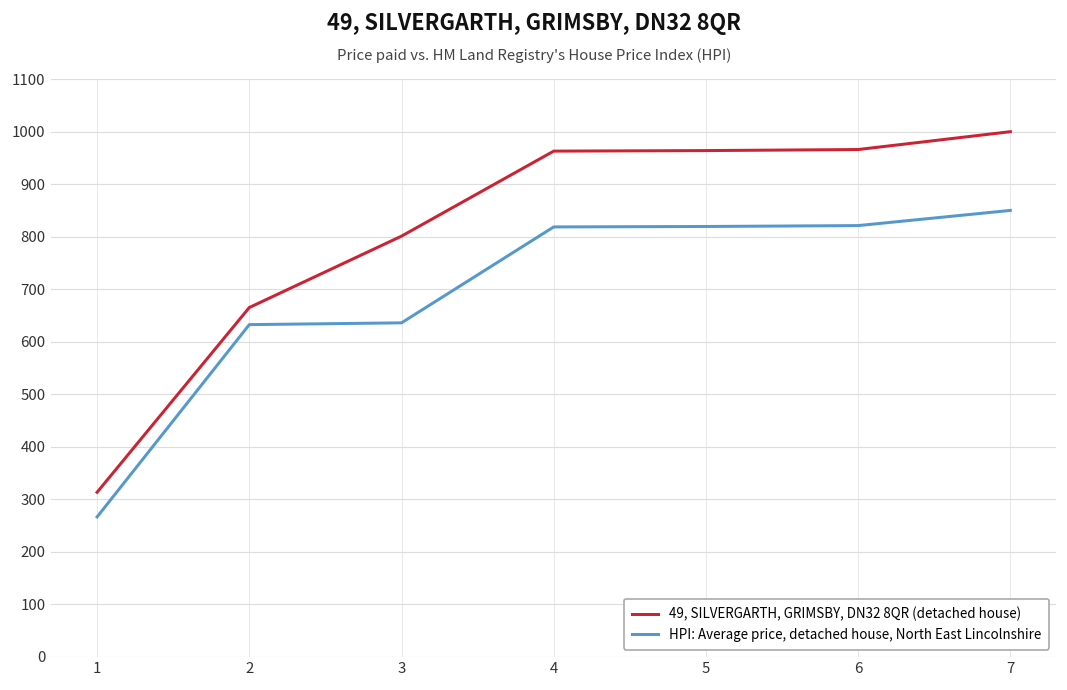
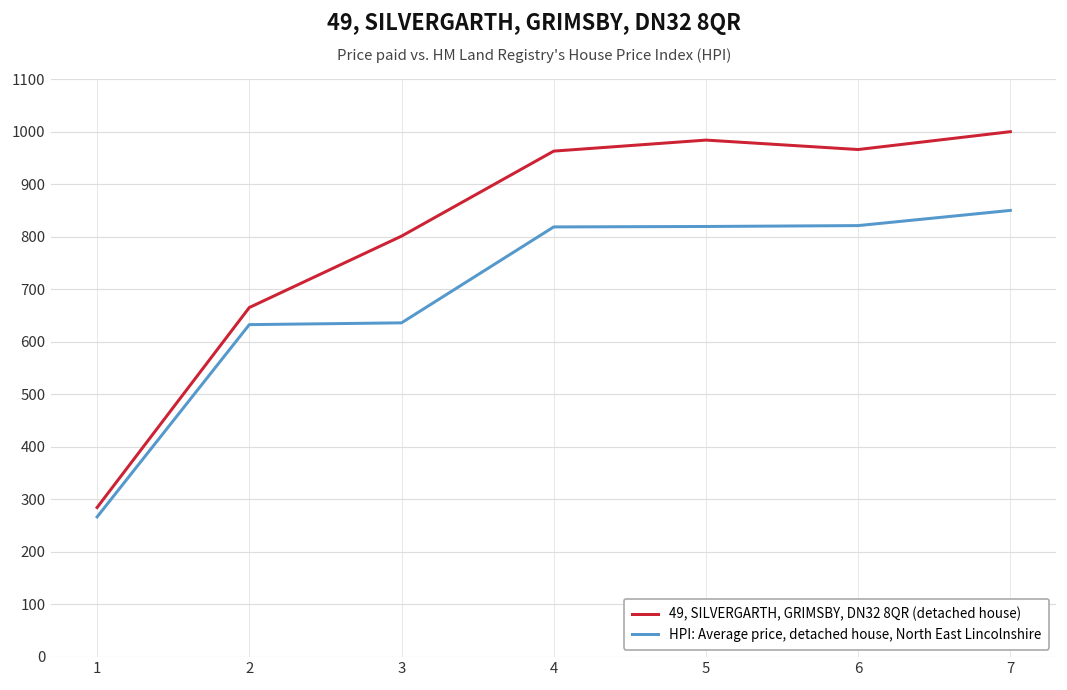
49, SILVERGARTH, GRIMSBY, DN32 8QR (detached house), 1: 310 -> 280
49, SILVERGARTH, GRIMSBY, DN32 8QR (detached house), 5: 960 -> 980
